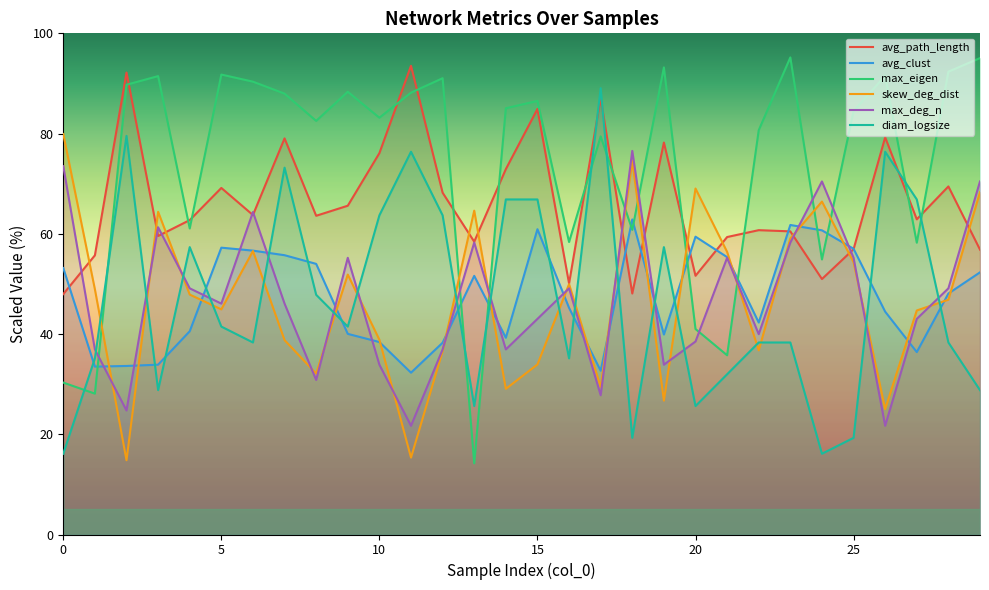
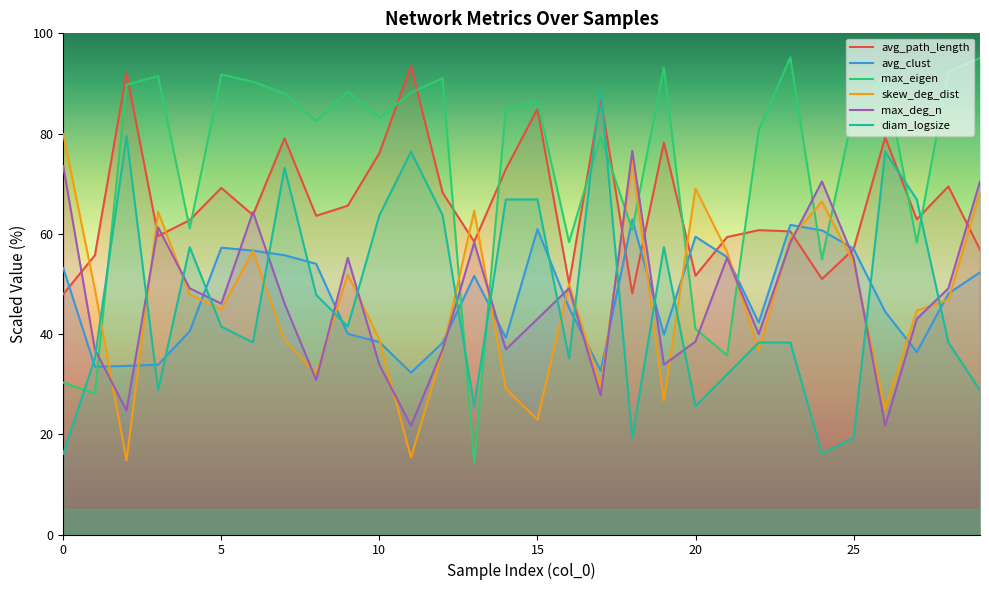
skew_deg_dist, 15: 34 -> 23
